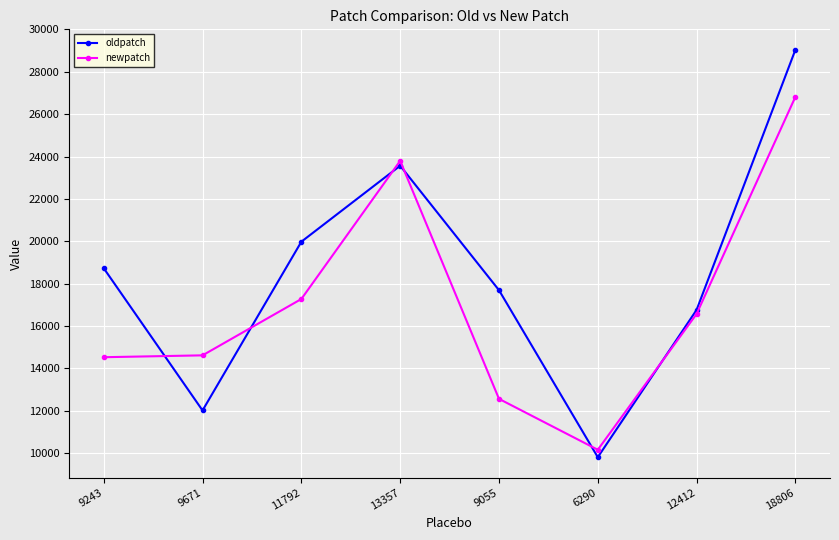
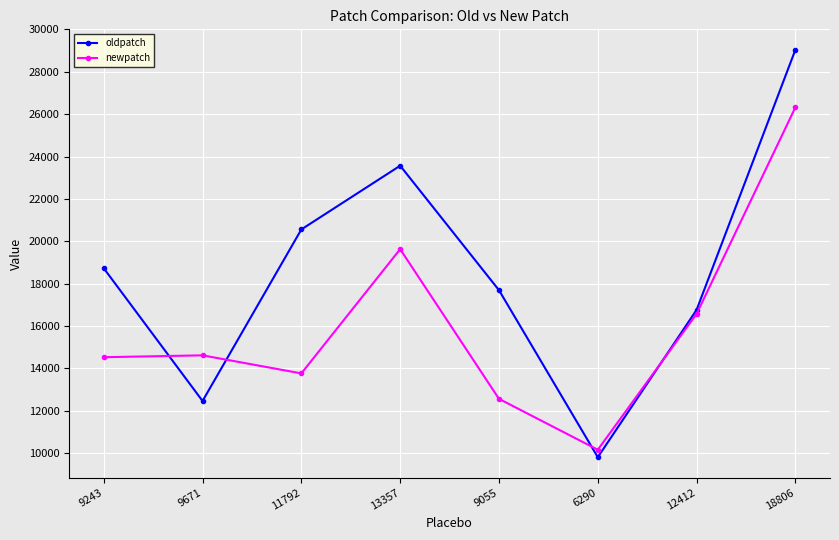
oldpatch, 9671: 12000 -> 12500
oldpatch, 11792: 20000 -> 20600
newpatch, 11792: 17300 -> 13800
newpatch, 13357: 23800 -> 19600
newpatch, 18806: 26800 -> 26300
